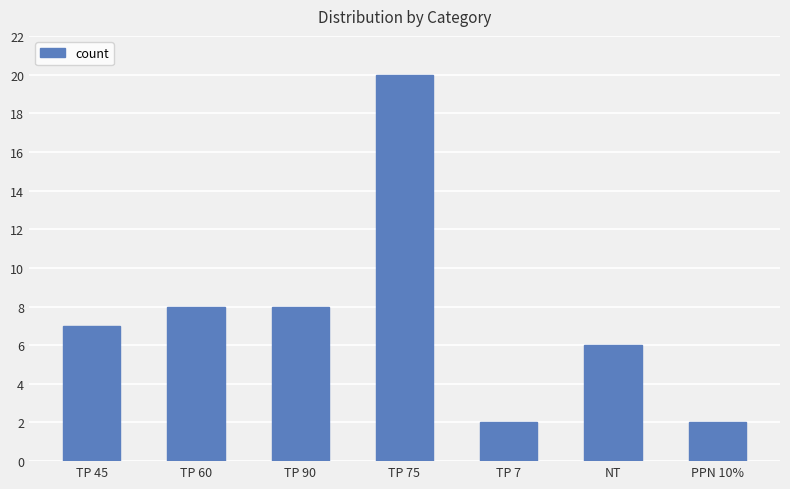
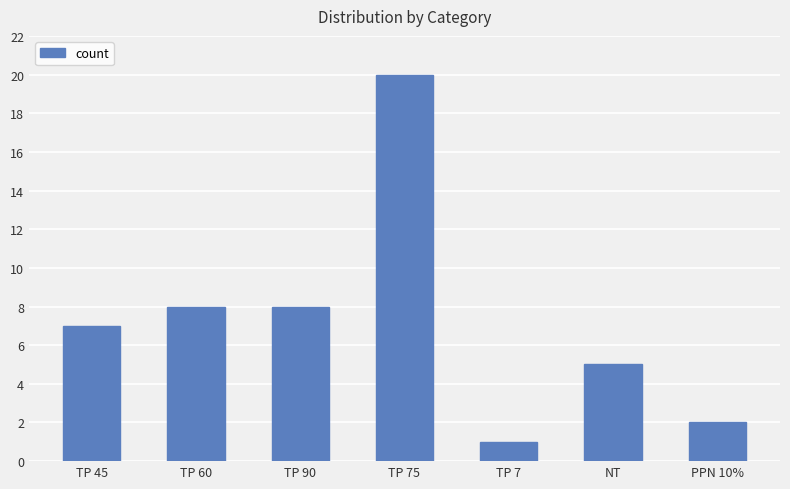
TP 7: 2 -> 1
NT: 6 -> 5
